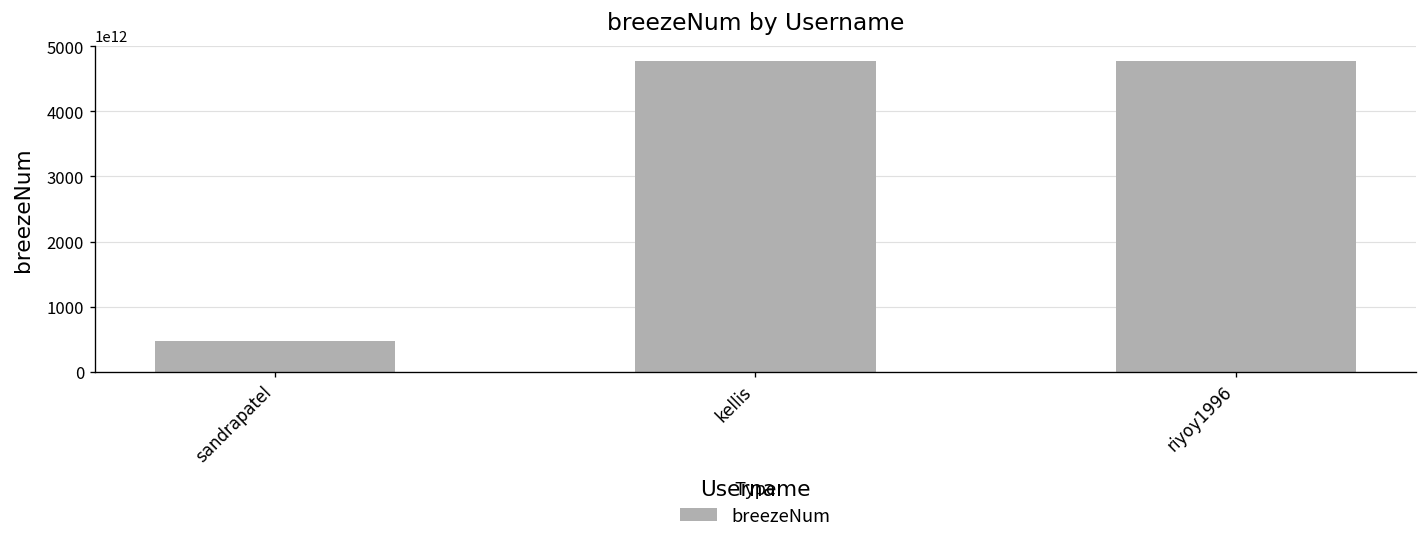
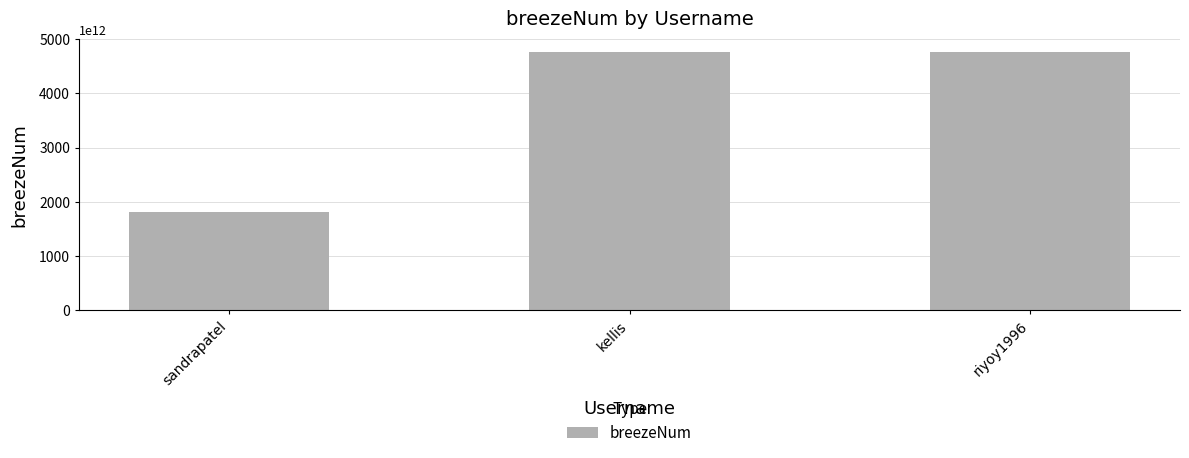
sandrapatel: 500000000000000 -> 1800000000000000
